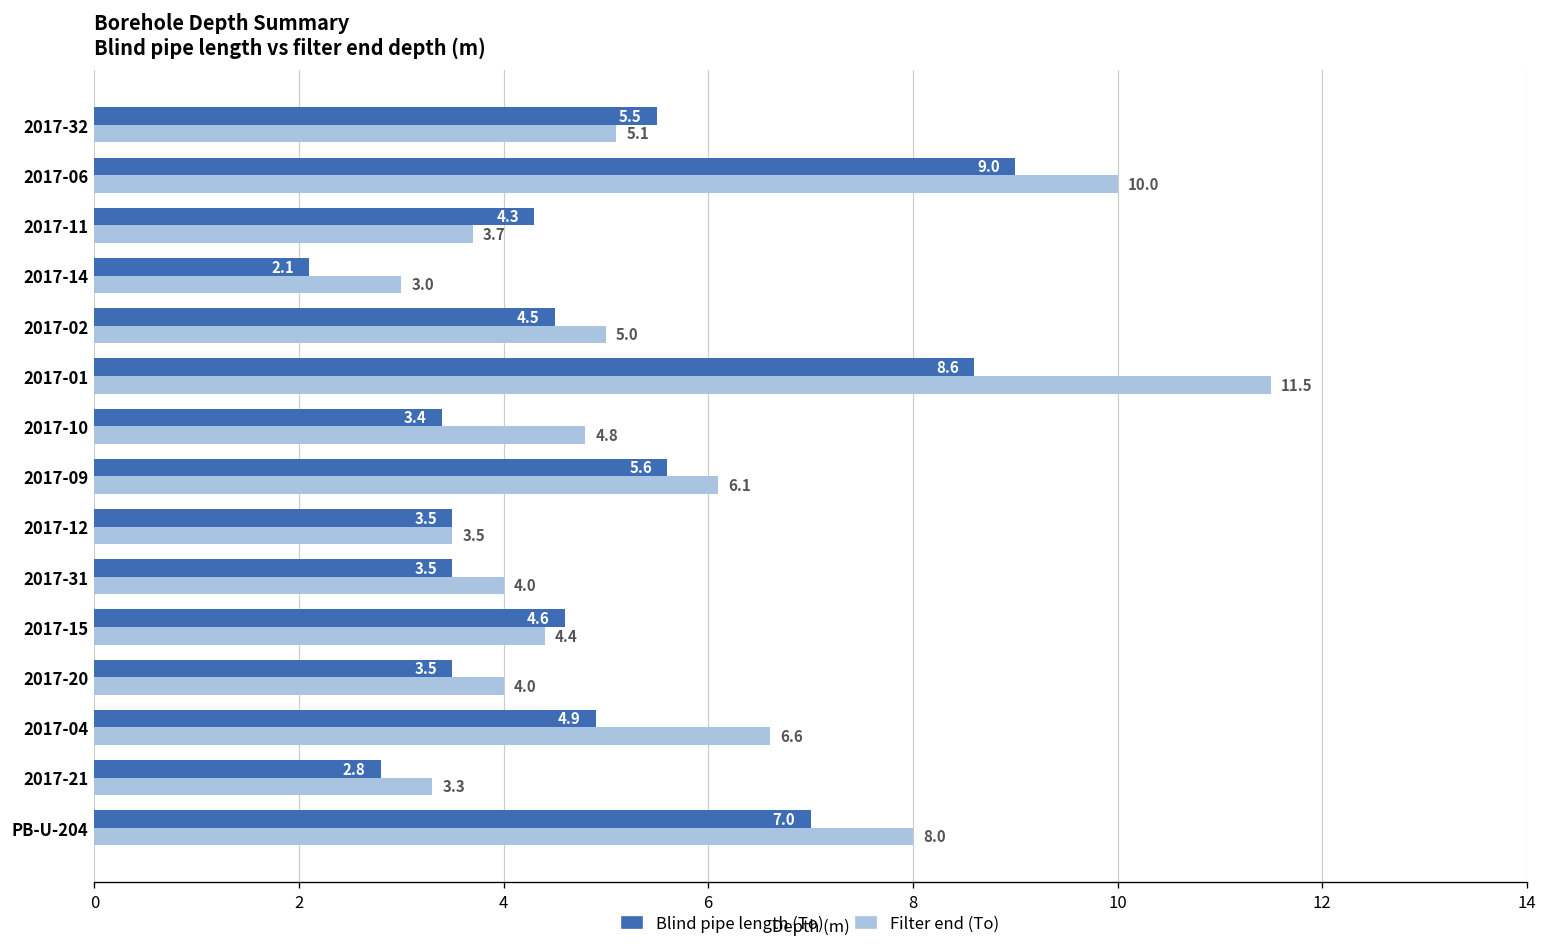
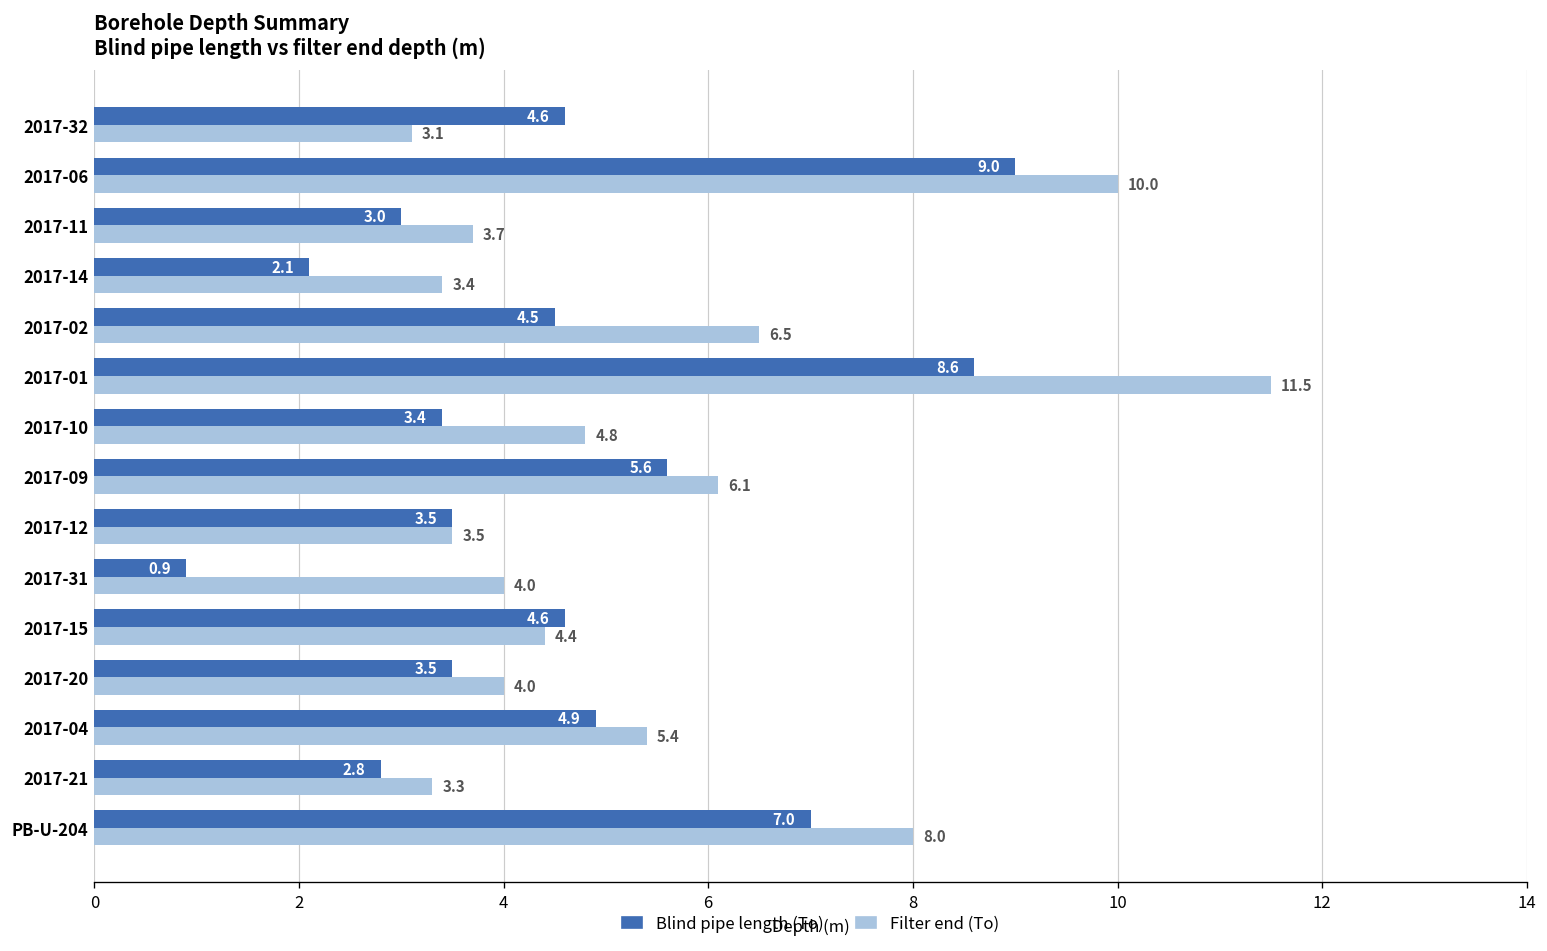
Blind pipe length (To), 2017-32: 5.5 -> 4.6
Filter end (To), 2017-32: 5.1 -> 3.1
Blind pipe length (To), 2017-11: 4.3 -> 3.0
Filter end (To), 2017-14: 3.0 -> 3.4
Filter end (To), 2017-02: 5.0 -> 6.5
Blind pipe length (To), 2017-31: 3.5 -> 0.9
Filter end (To), 2017-04: 6.6 -> 5.4
